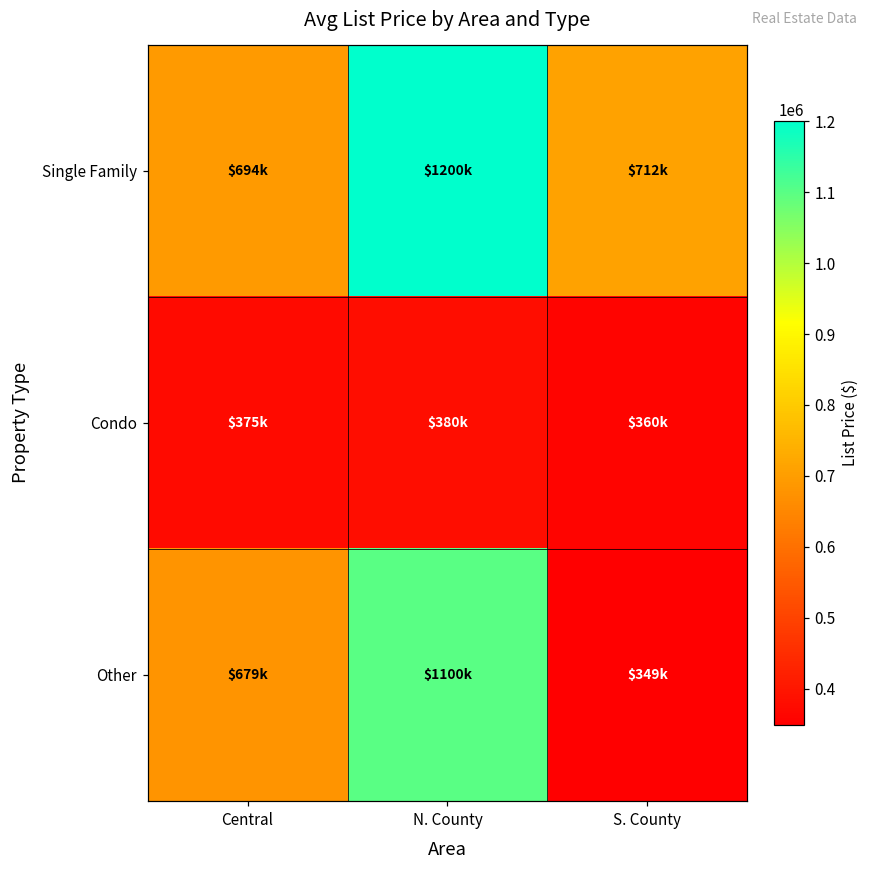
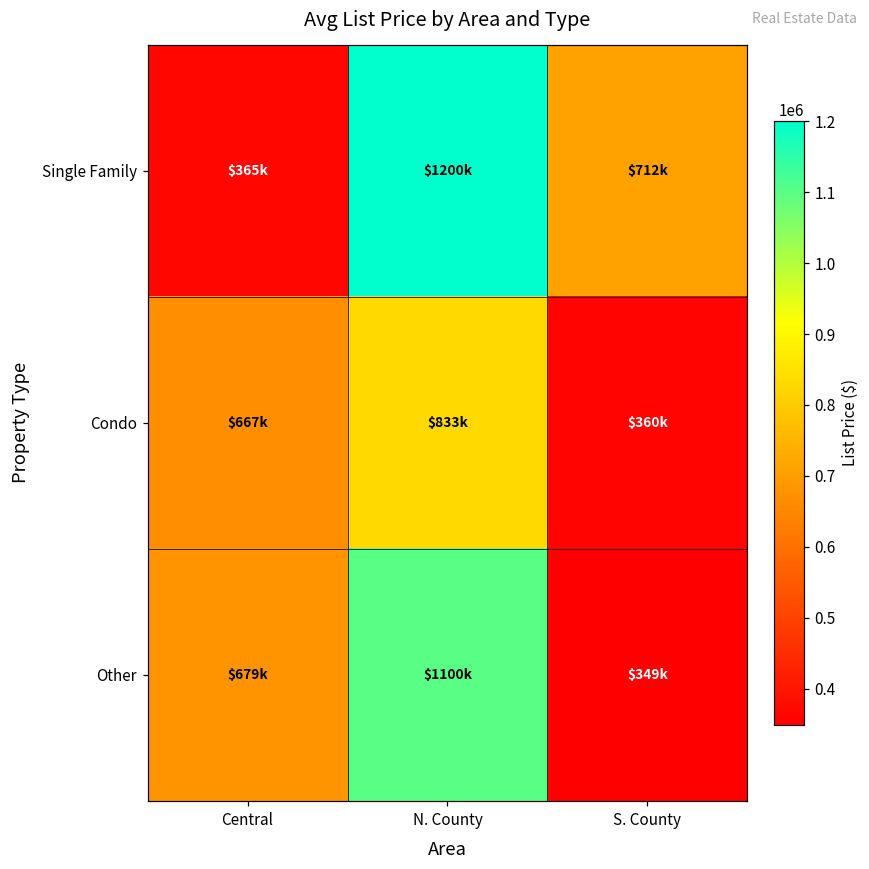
Single Family, Central: $694k -> $365k
Condo, Central: $375k -> $667k
Condo, N. County: $380k -> $833k
